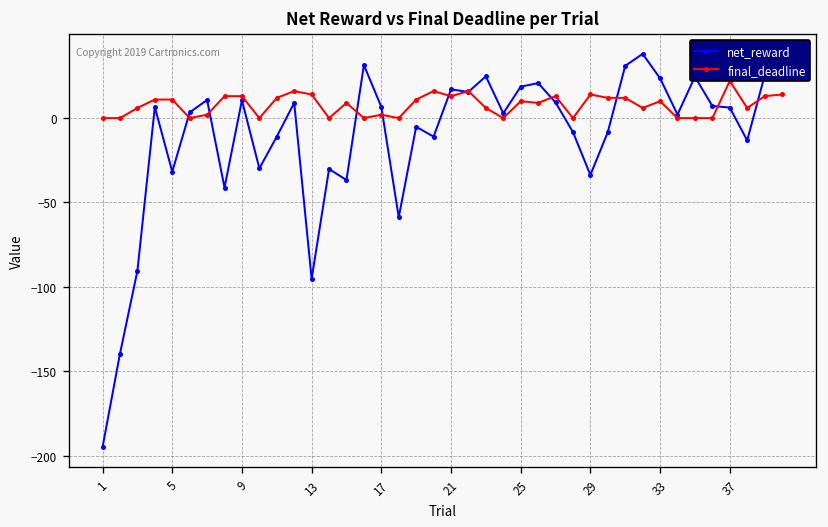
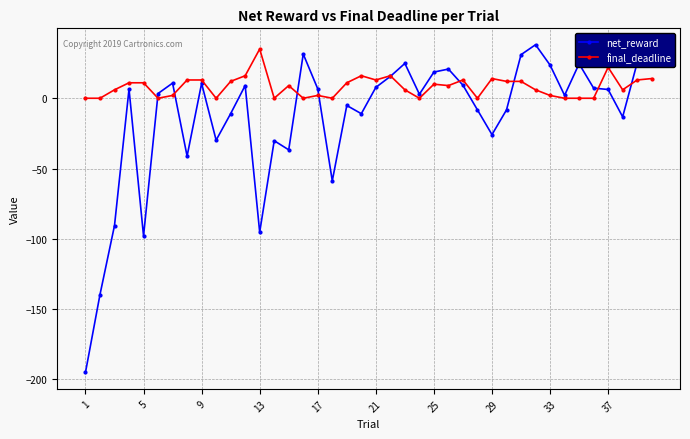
net_reward, 5: -32 -> -98
final_deadline, 13: 14 -> 35
net_reward, 21: 17 -> 8
net_reward, 29: -34 -> -26
final_deadline, 33: 10 -> 2
